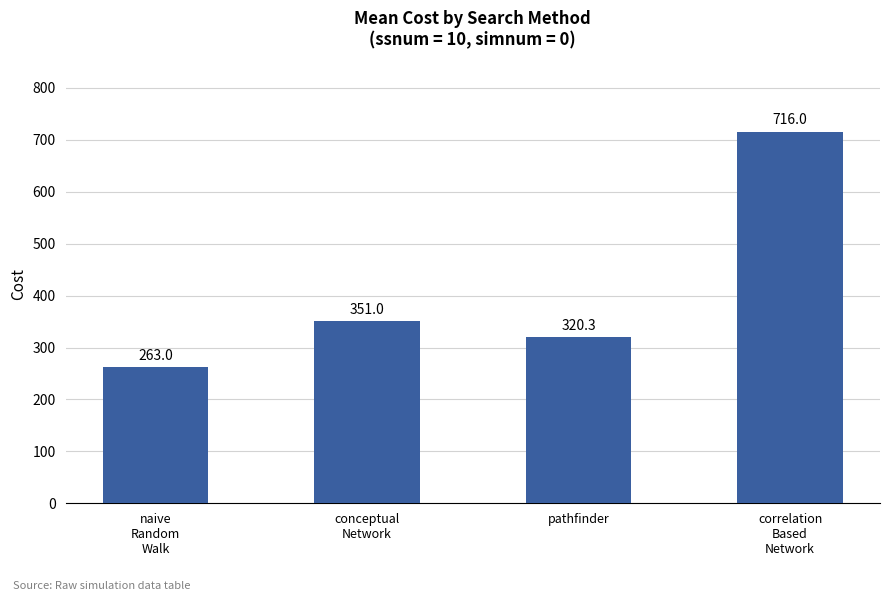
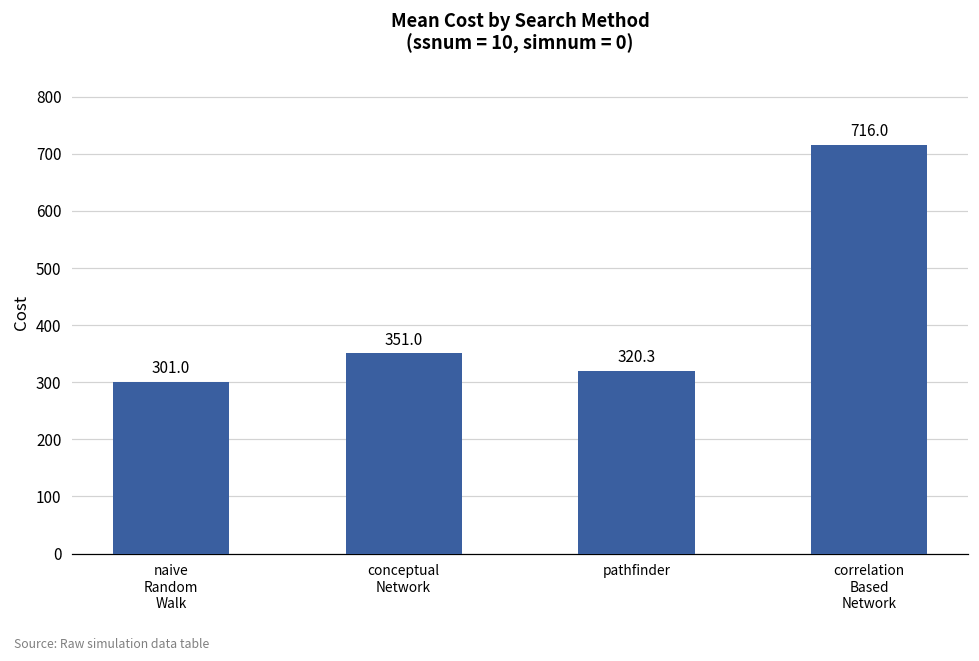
naive Random Walk: 263.0 -> 301.0
